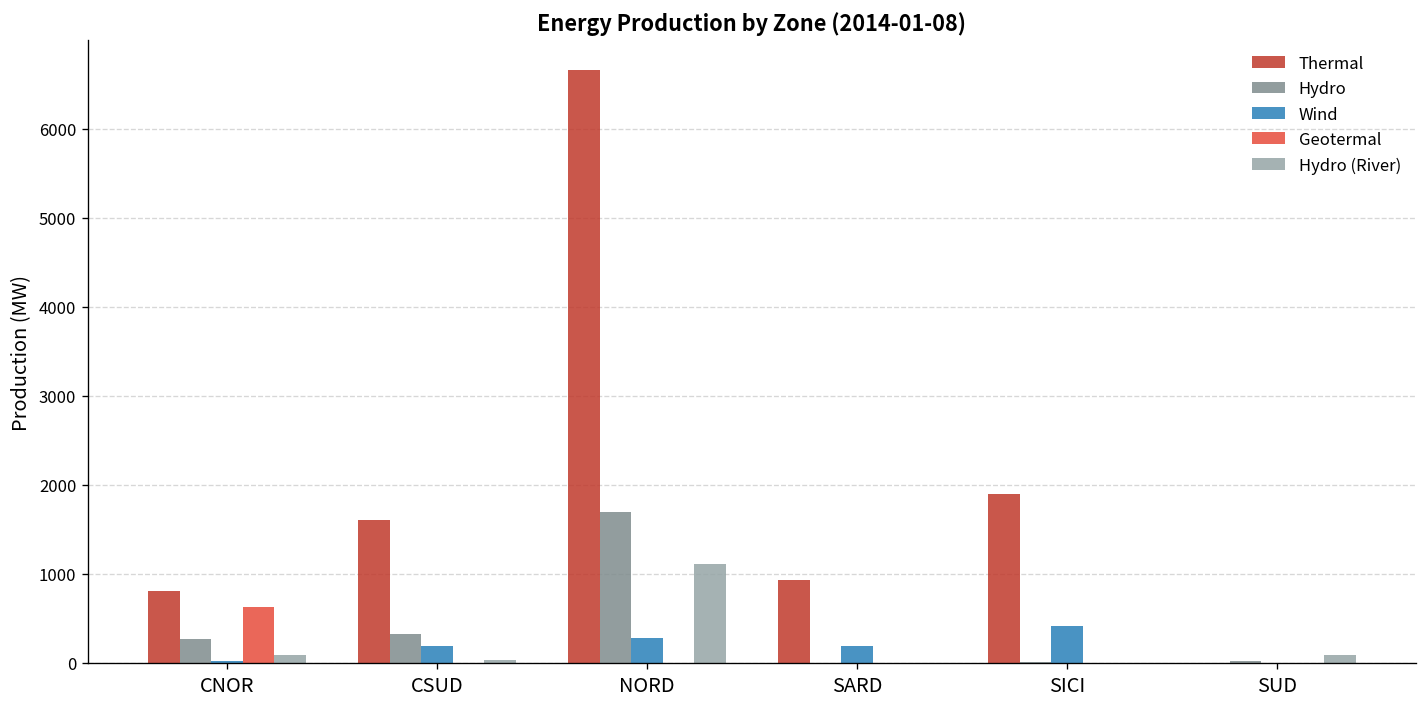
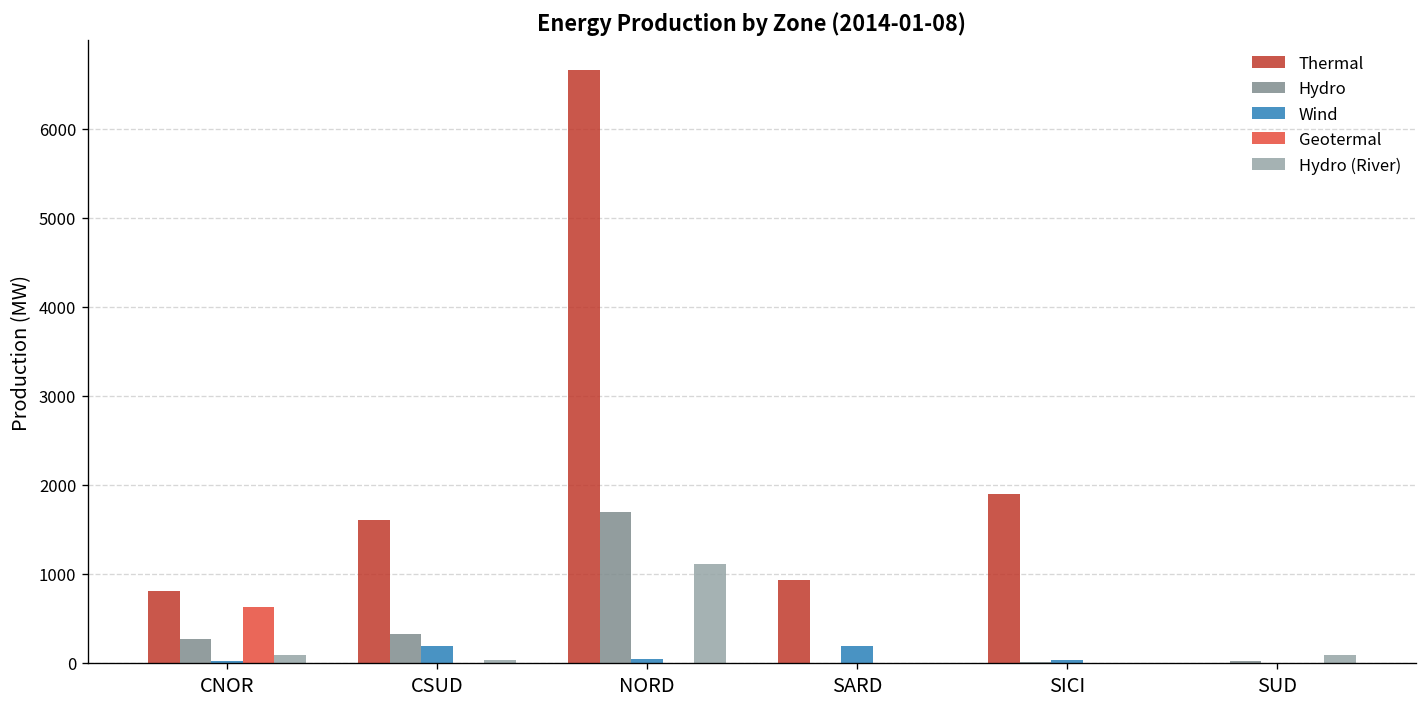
Wind, NORD: 300 -> 0
Wind, SICI: 400 -> 0
